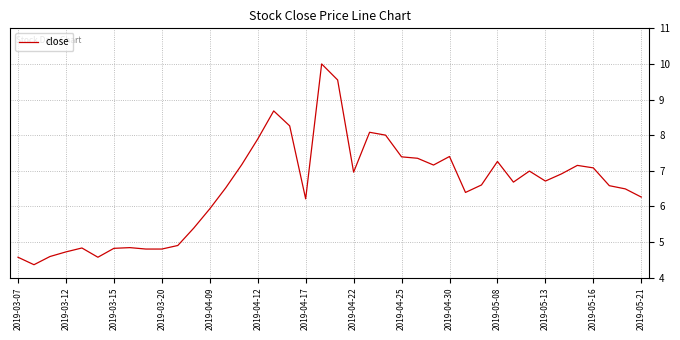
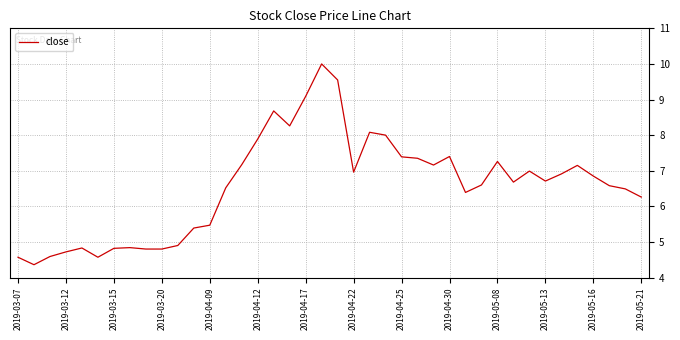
2019-04-09: 5.9 -> 5.5
2019-04-17: 6.2 -> 9.1
2019-05-16: 7.1 -> 6.9
